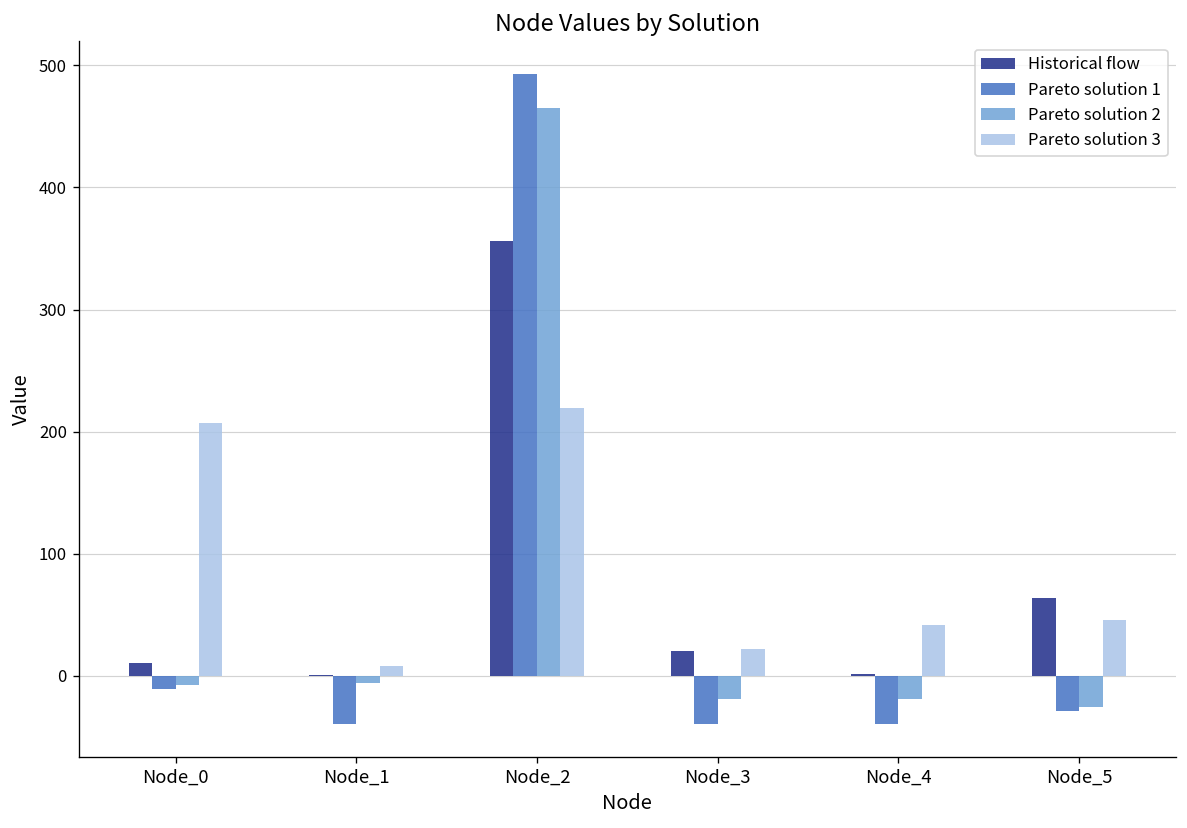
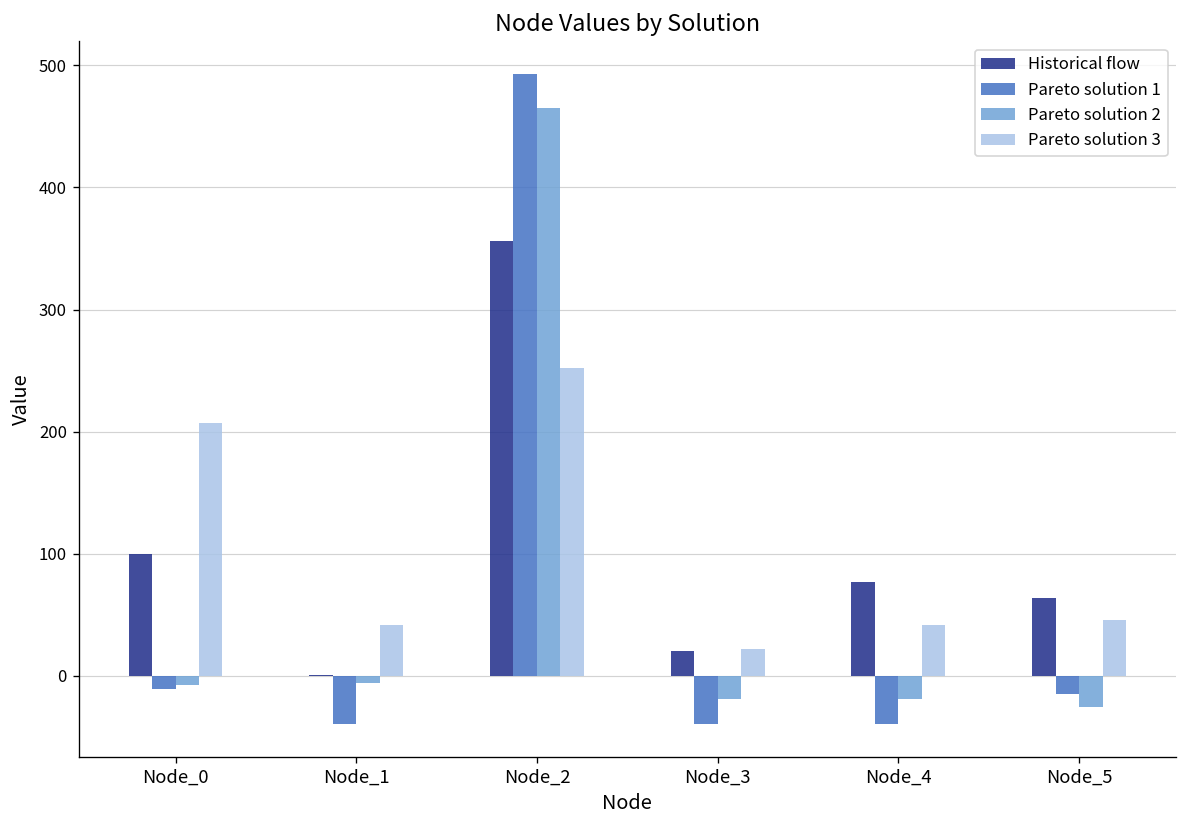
Historical flow, Node_0: 10 -> 100
Pareto solution 3, Node_1: 8 -> 42
Pareto solution 3, Node_2: 219 -> 252
Historical flow, Node_4: 1 -> 77
Pareto solution 1, Node_5: -29 -> -15
